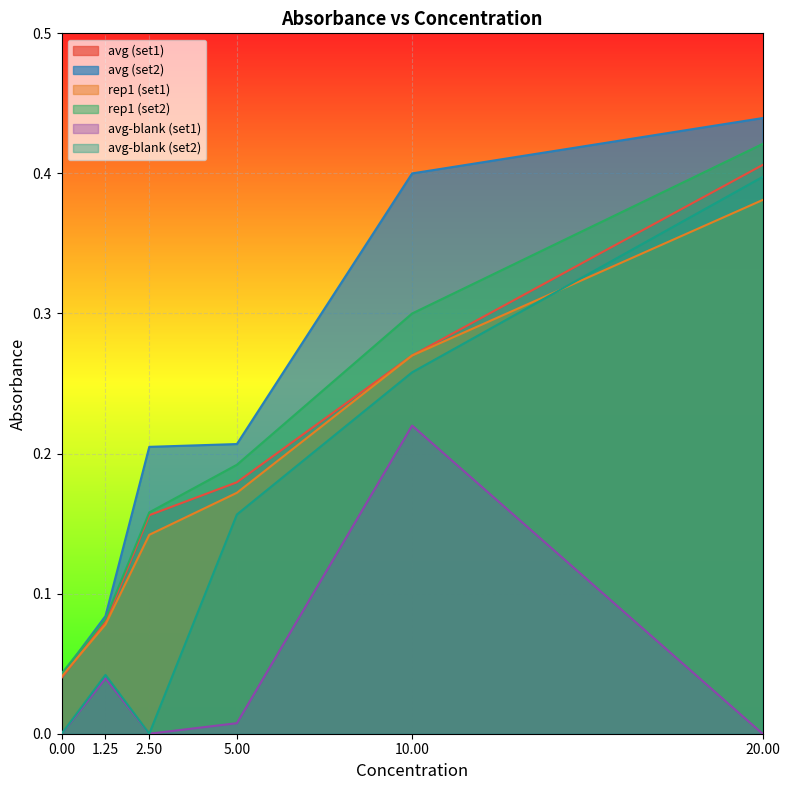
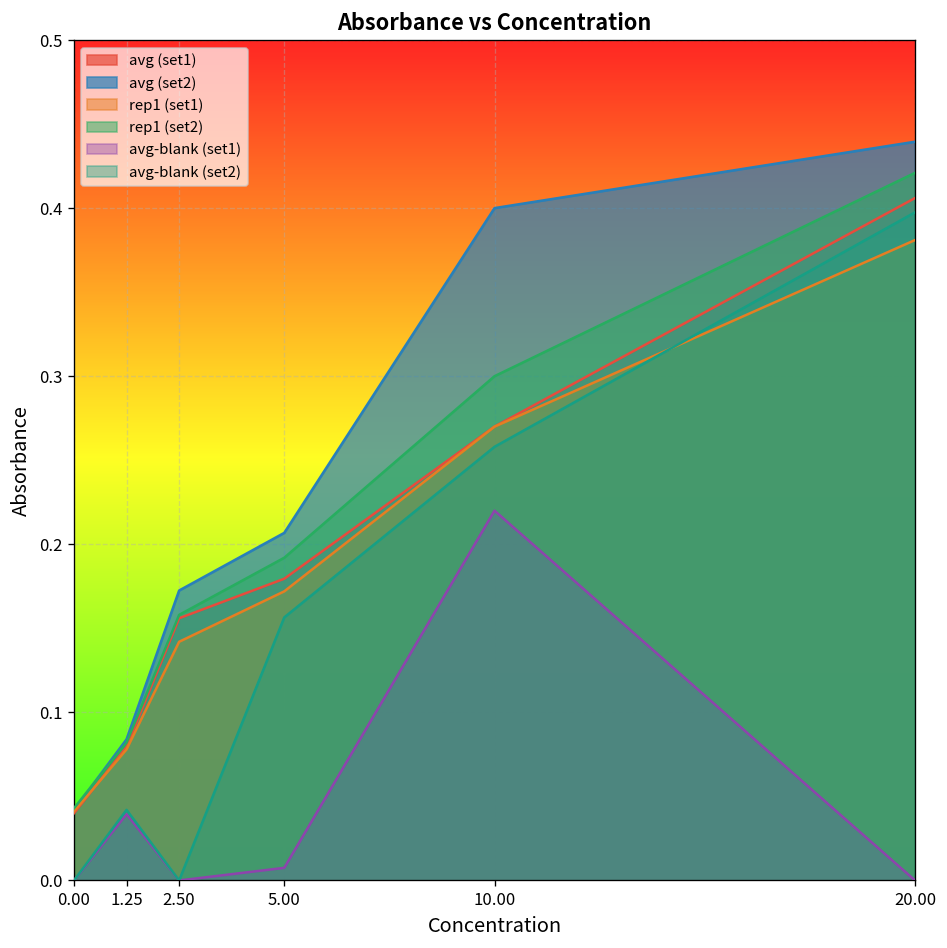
avg (set2), 2.50: 0.205 -> 0.173
